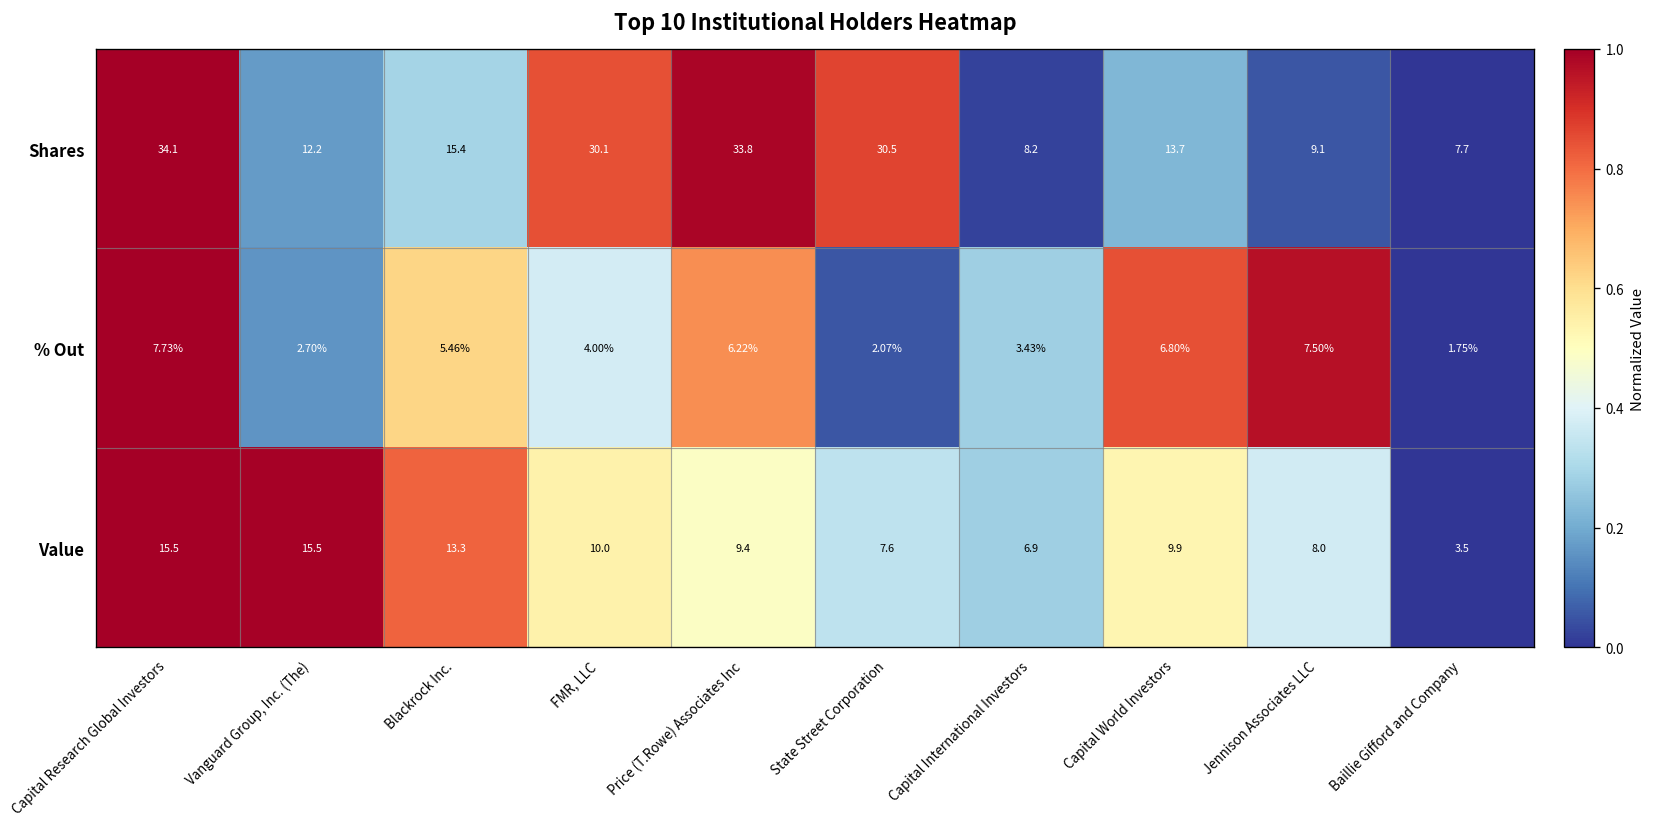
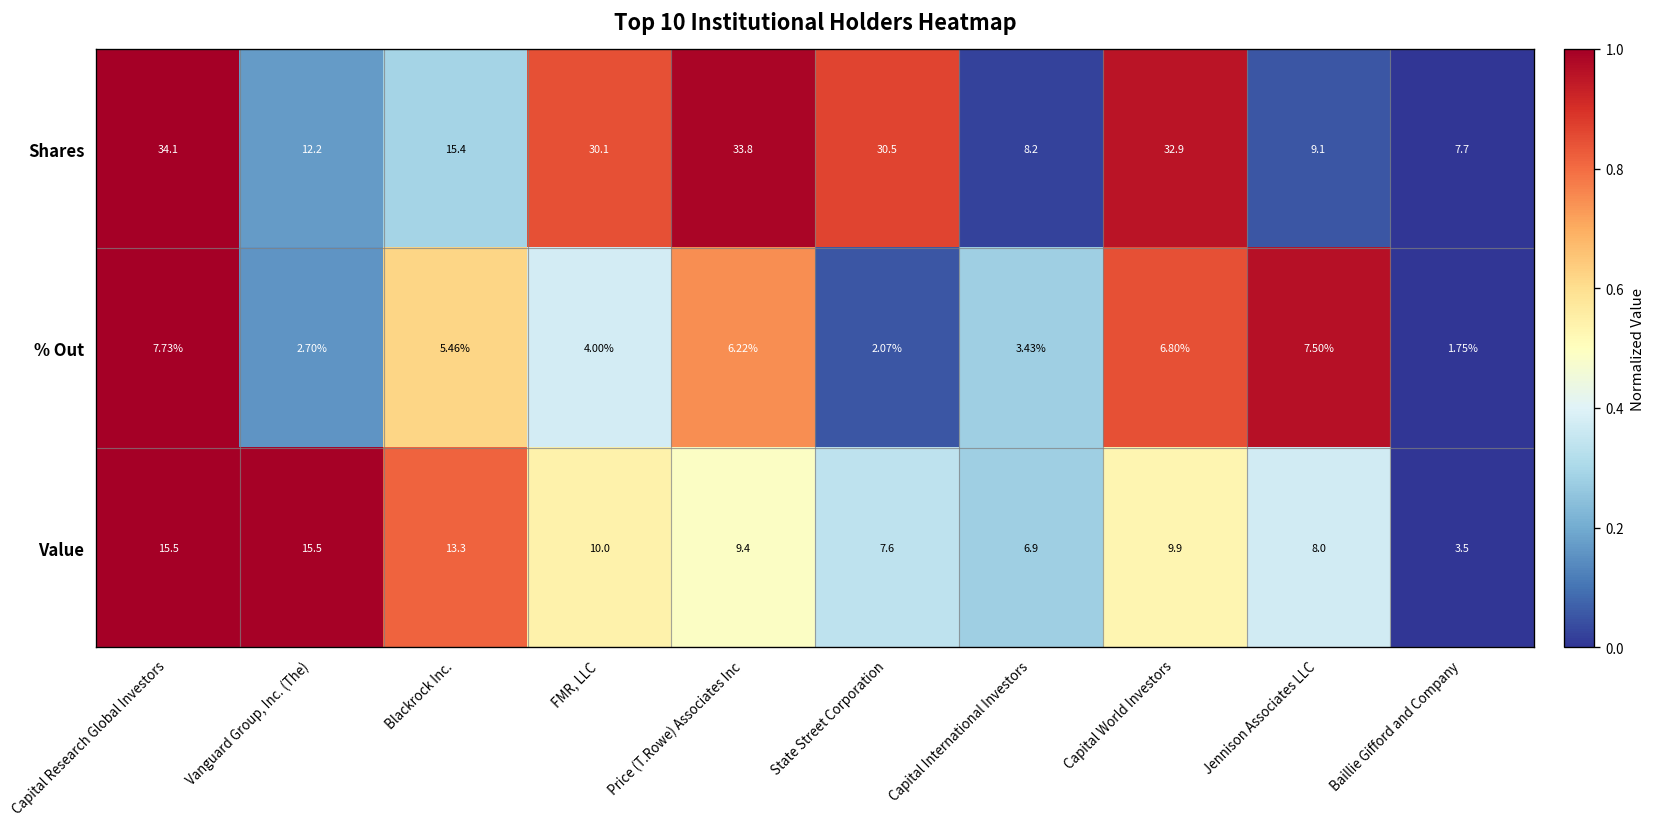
Shares, Capital World Investors: 13.7 -> 32.9
